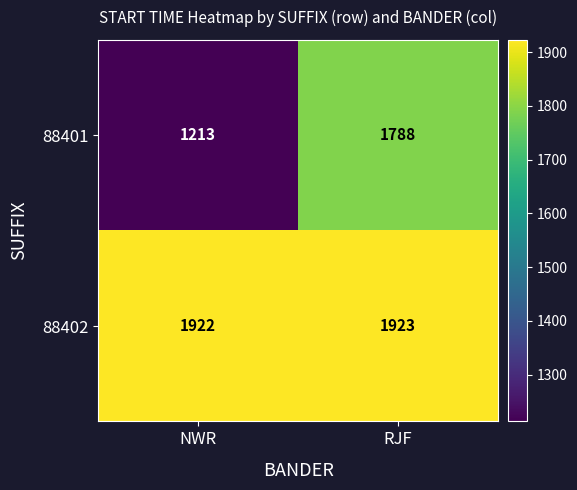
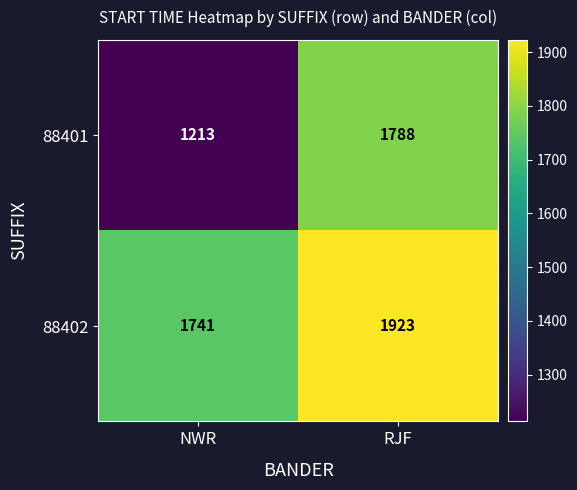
88402, NWR: 1922 -> 1741
